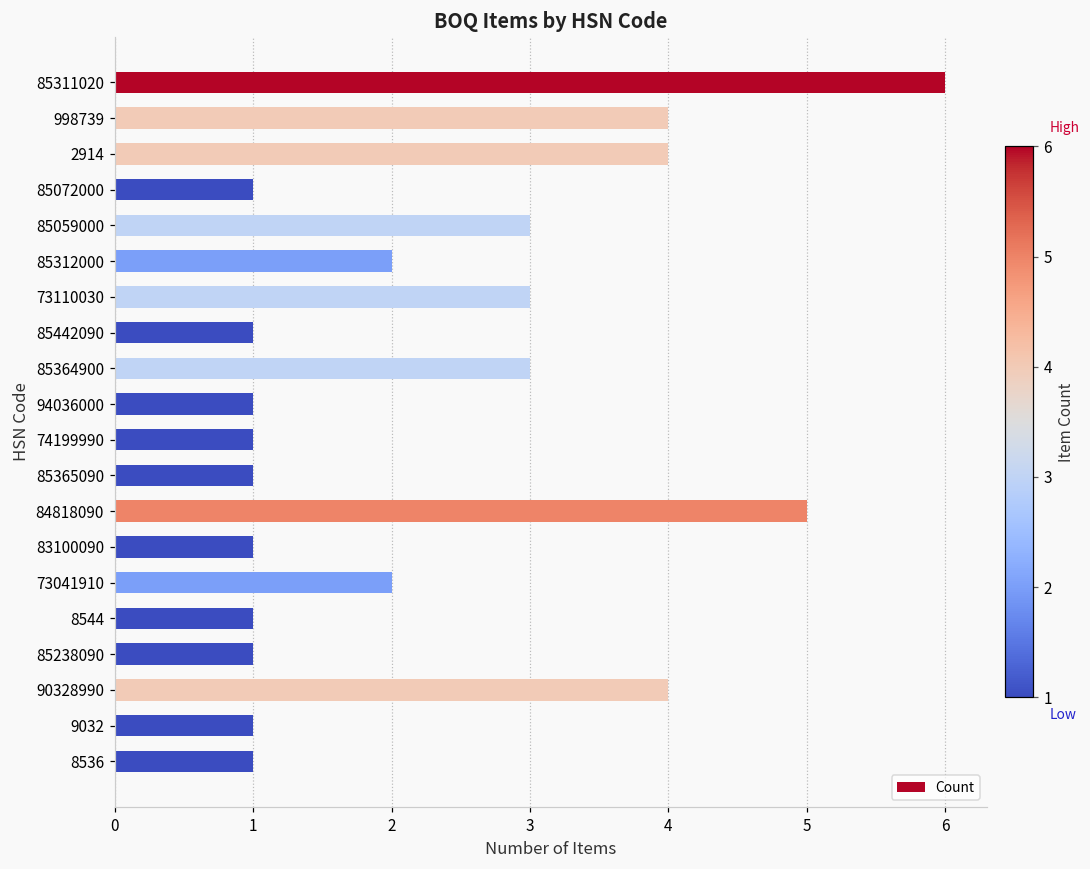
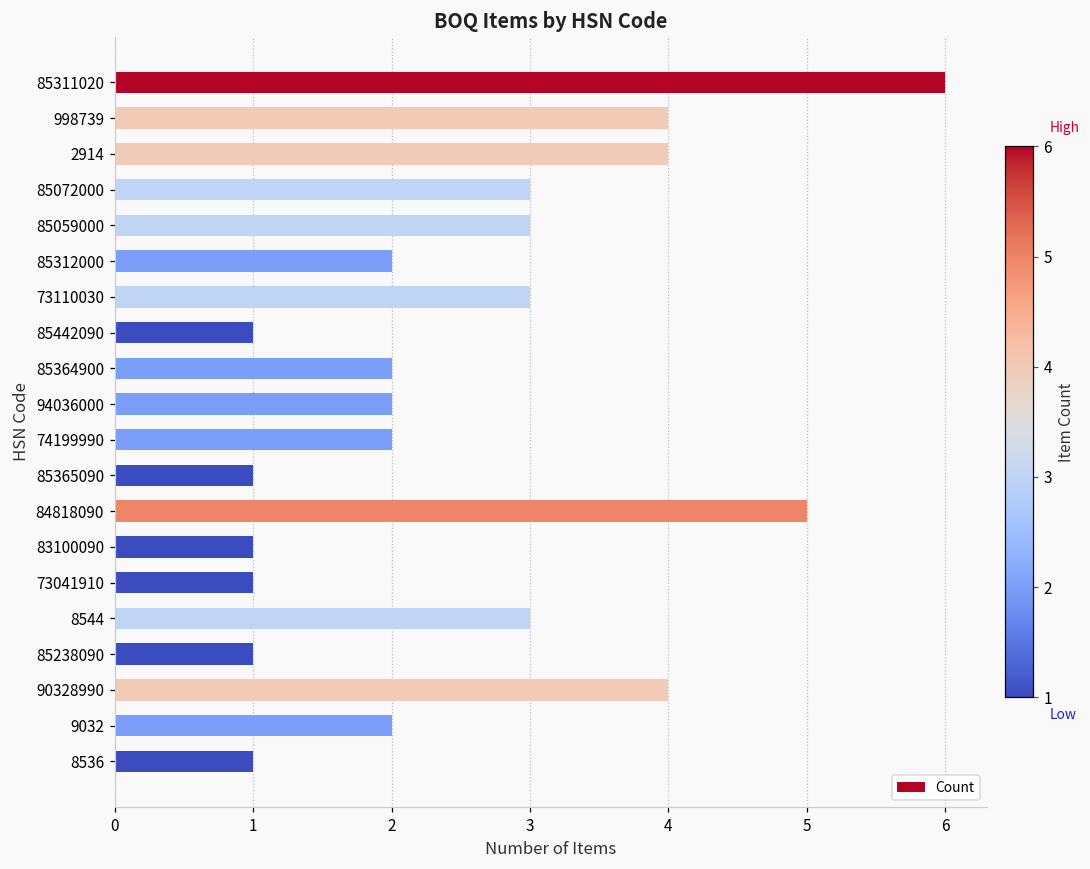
85072000: 1 -> 3
85364900: 3 -> 2
94036000: 1 -> 2
74199990: 1 -> 2
73041910: 2 -> 1
8544: 1 -> 3
9032: 1 -> 2
